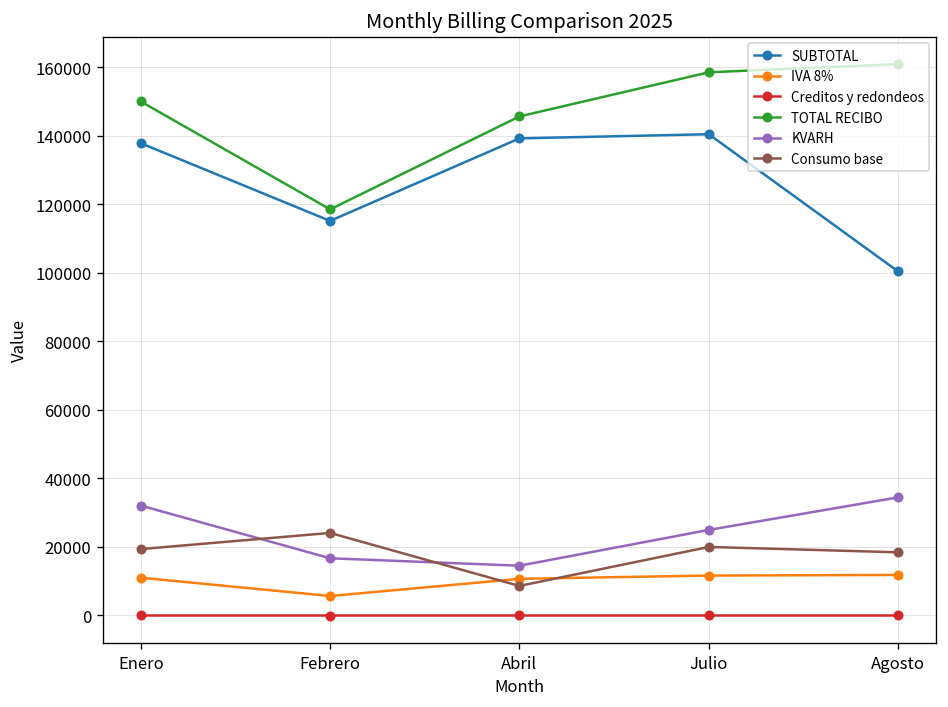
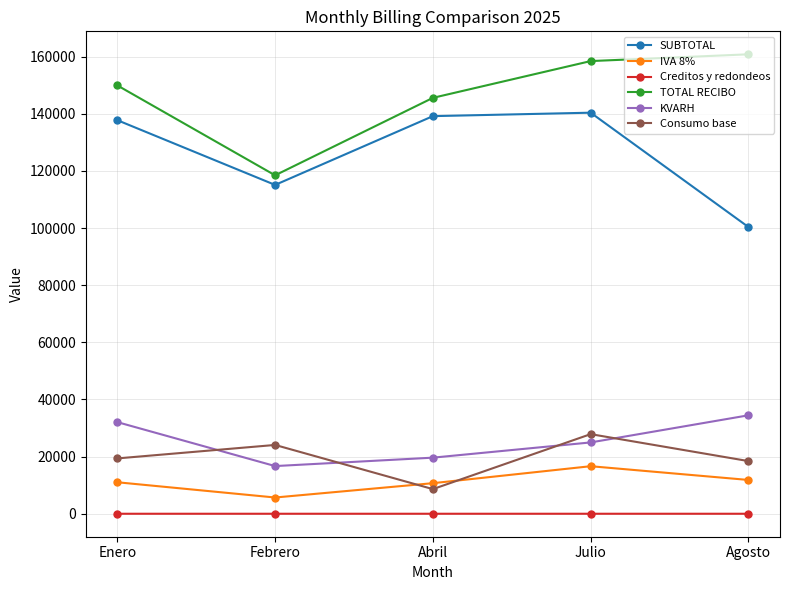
KVARH, Abril: 15000 -> 20000
IVA 8%, Julio: 12000 -> 17000
Consumo base, Julio: 20000 -> 28000
